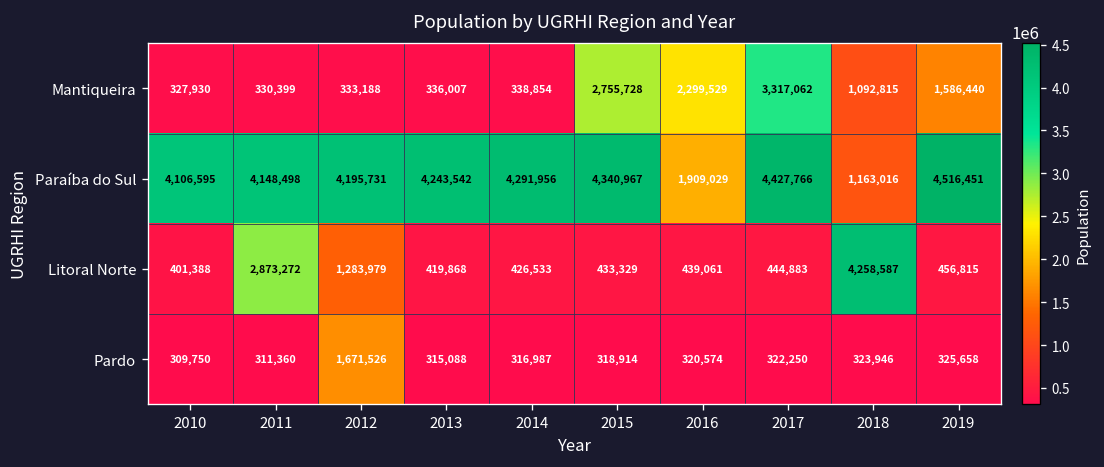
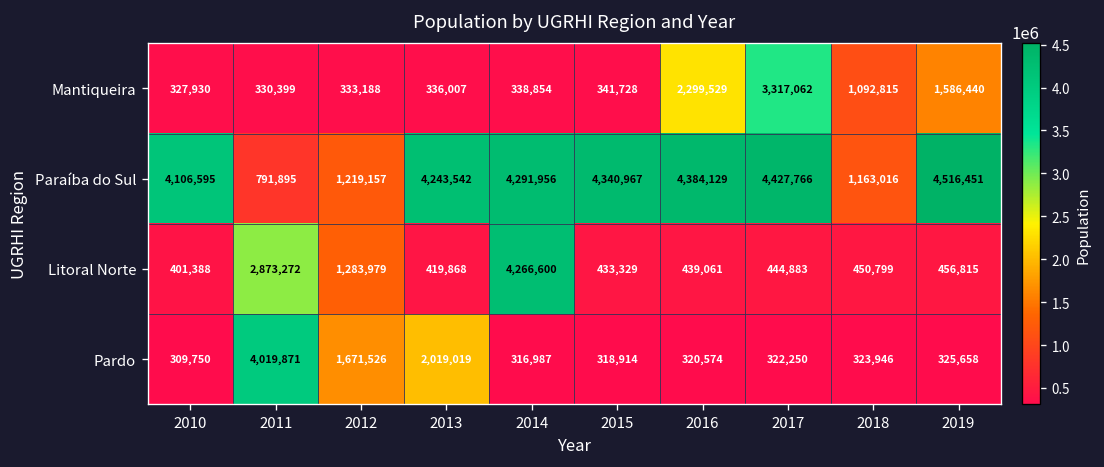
Mantiqueira, 2015: 2,755,728 -> 341,728
Paraíba do Sul, 2011: 4,148,498 -> 791,895
Paraíba do Sul, 2012: 4,195,731 -> 1,219,157
Paraíba do Sul, 2016: 1,909,029 -> 4,384,129
Litoral Norte, 2014: 426,533 -> 4,266,600
Litoral Norte, 2018: 4,258,587 -> 450,799
Pardo, 2011: 311,360 -> 4,019,871
Pardo, 2013: 315,088 -> 2,019,019
